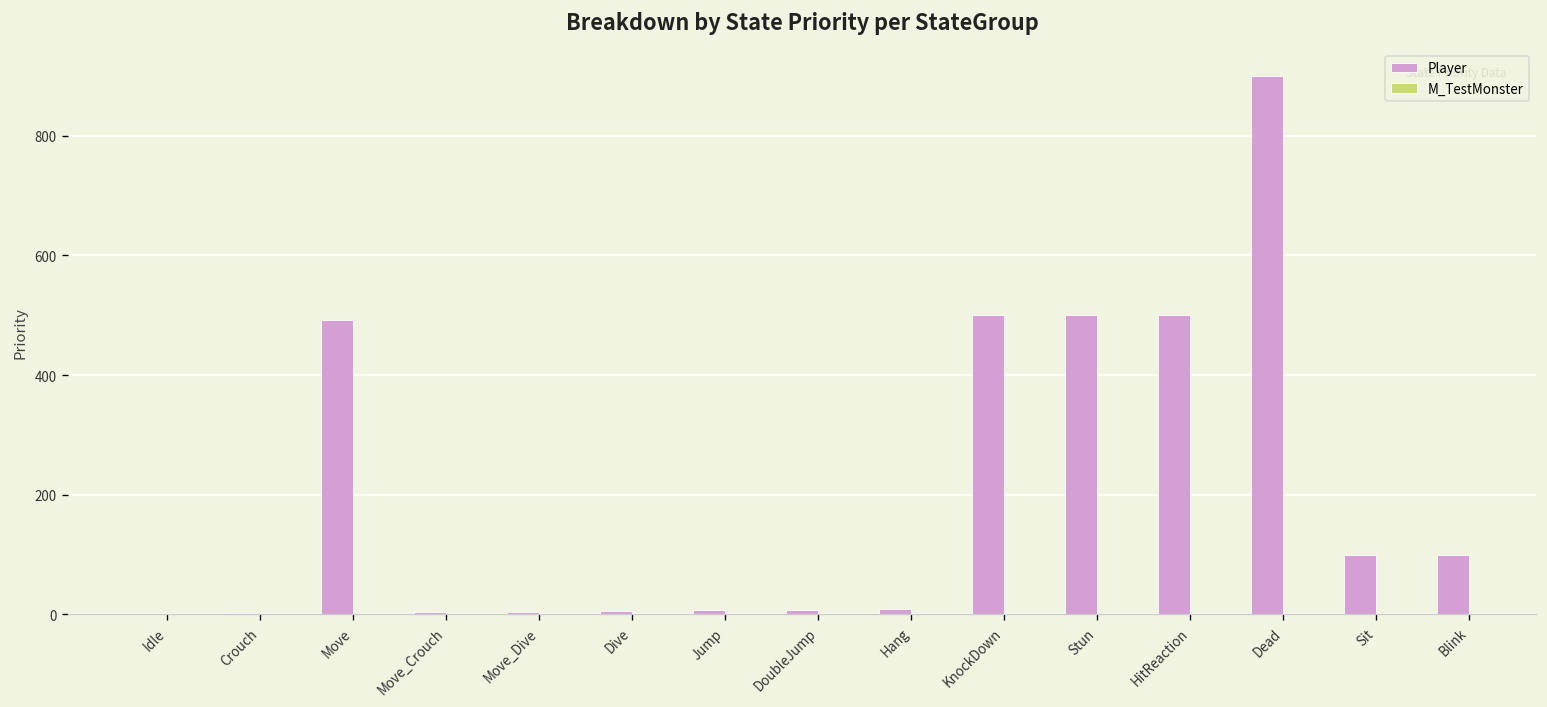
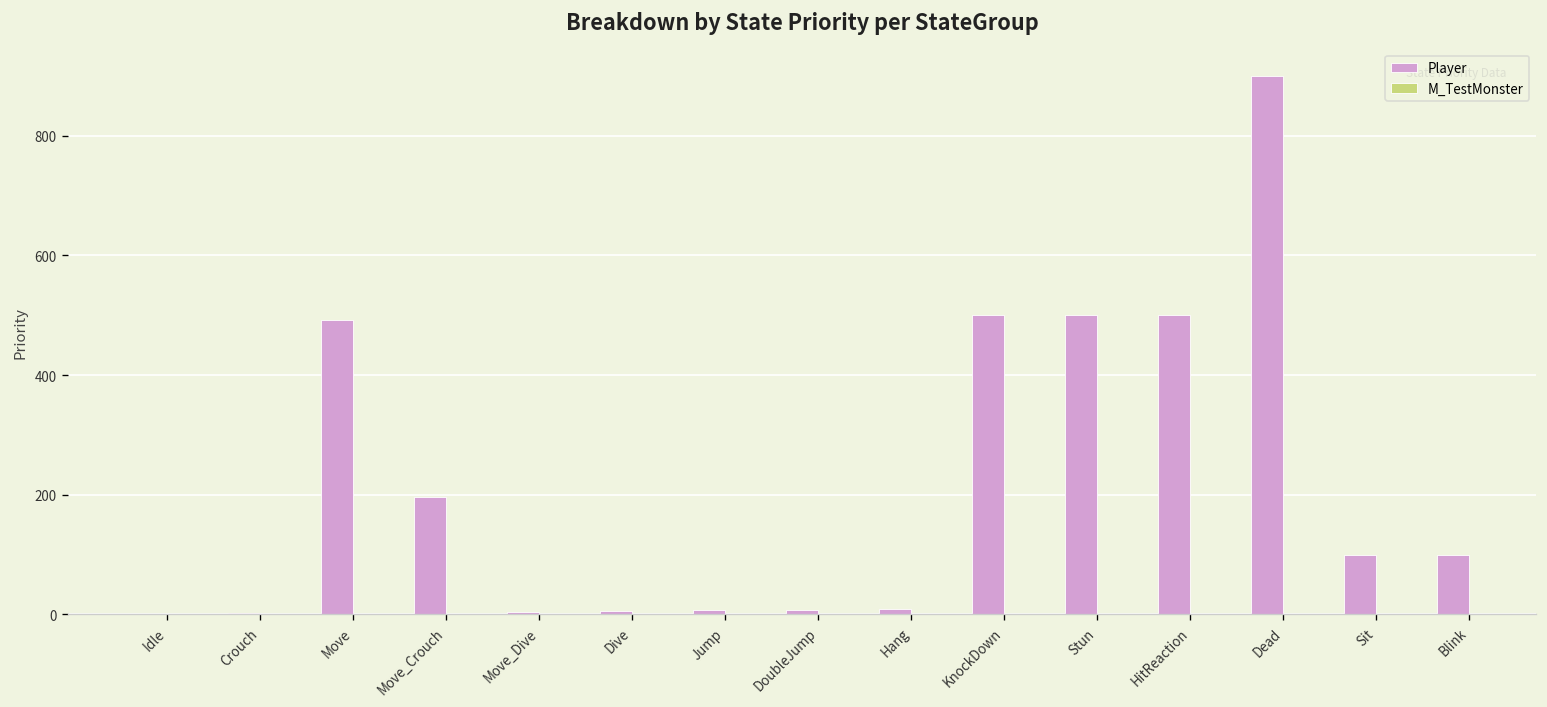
Player, Move_Crouch: 0 -> 200
